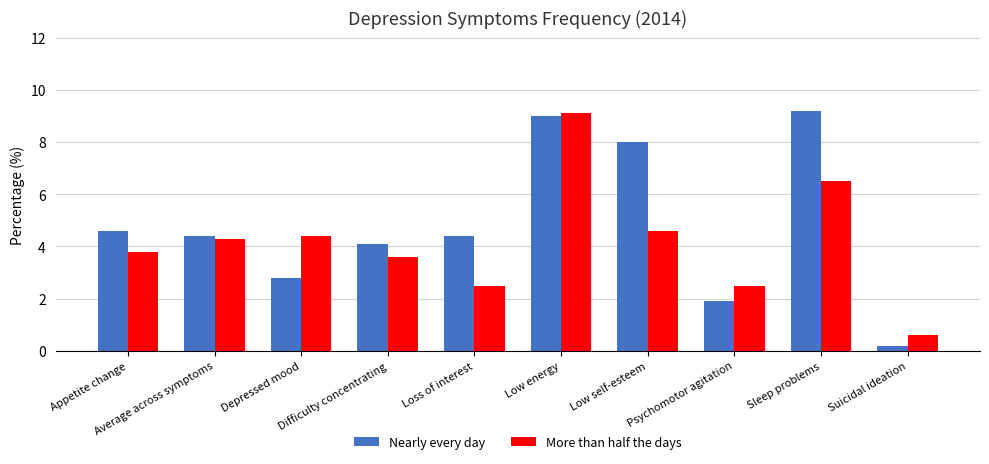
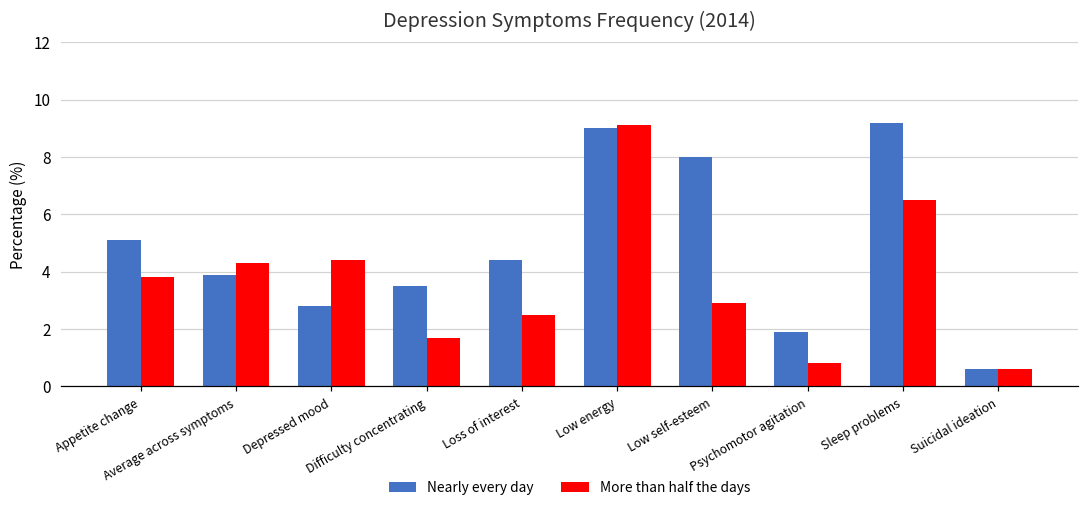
Nearly every day, Appetite change: 4.6 -> 5.1
Nearly every day, Average across symptoms: 4.4 -> 3.9
Nearly every day, Difficulty concentrating: 4.1 -> 3.5
More than half the days, Difficulty concentrating: 3.6 -> 1.7
More than half the days, Low self-esteem: 4.6 -> 2.9
More than half the days, Psychomotor agitation: 2.5 -> 0.8
Nearly every day, Suicidal ideation: 0.2 -> 0.6
